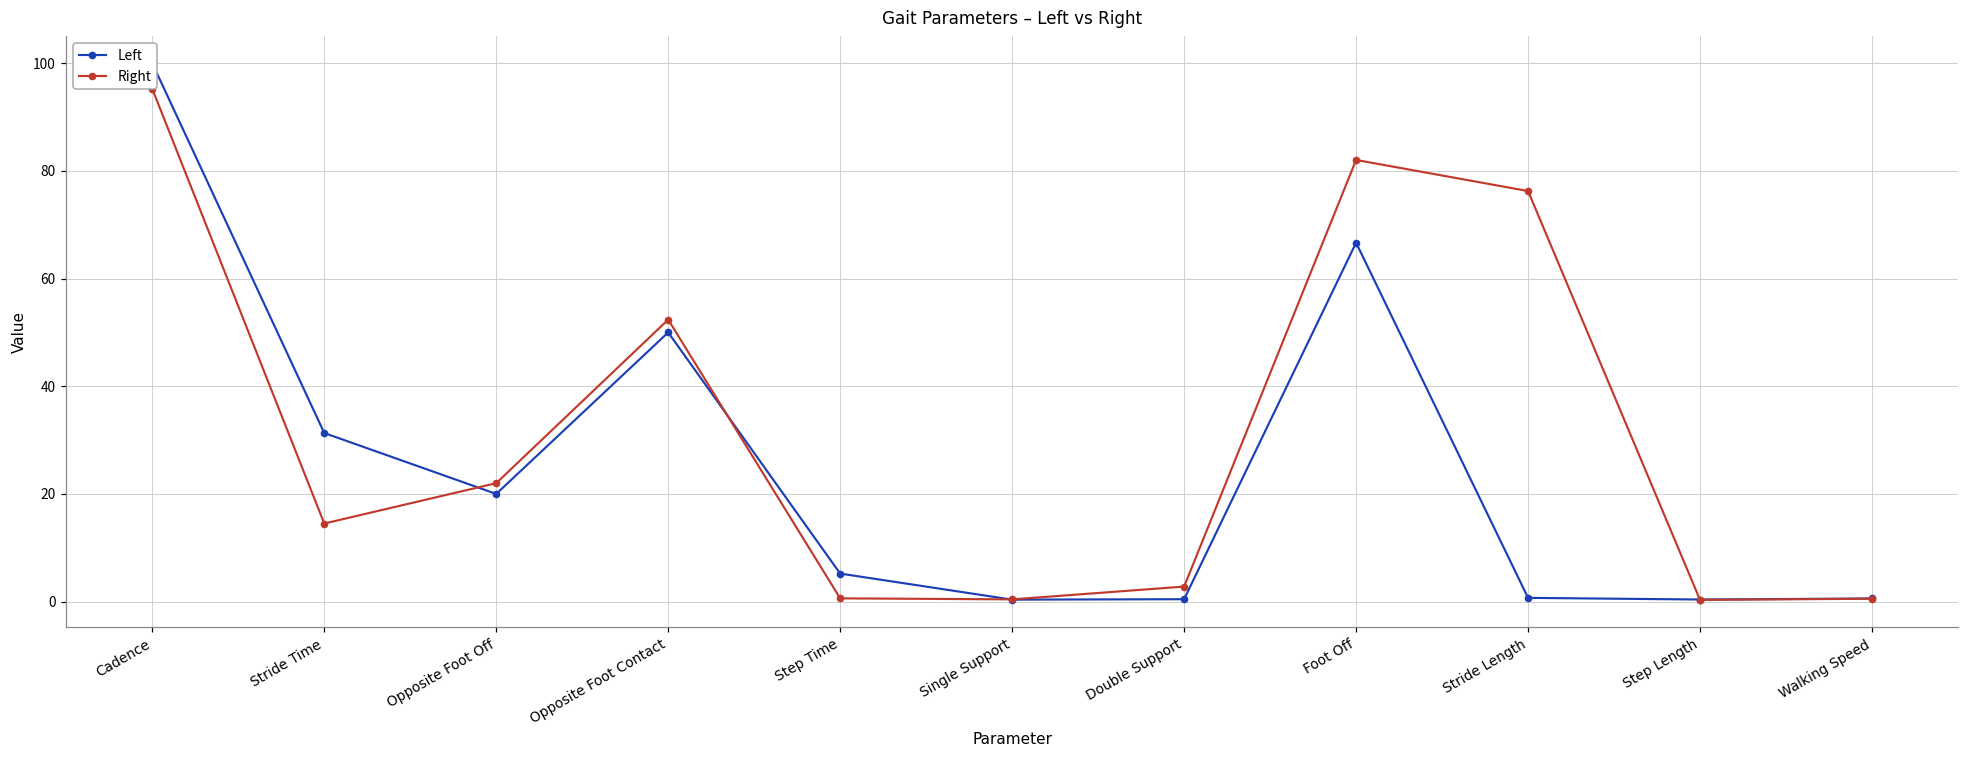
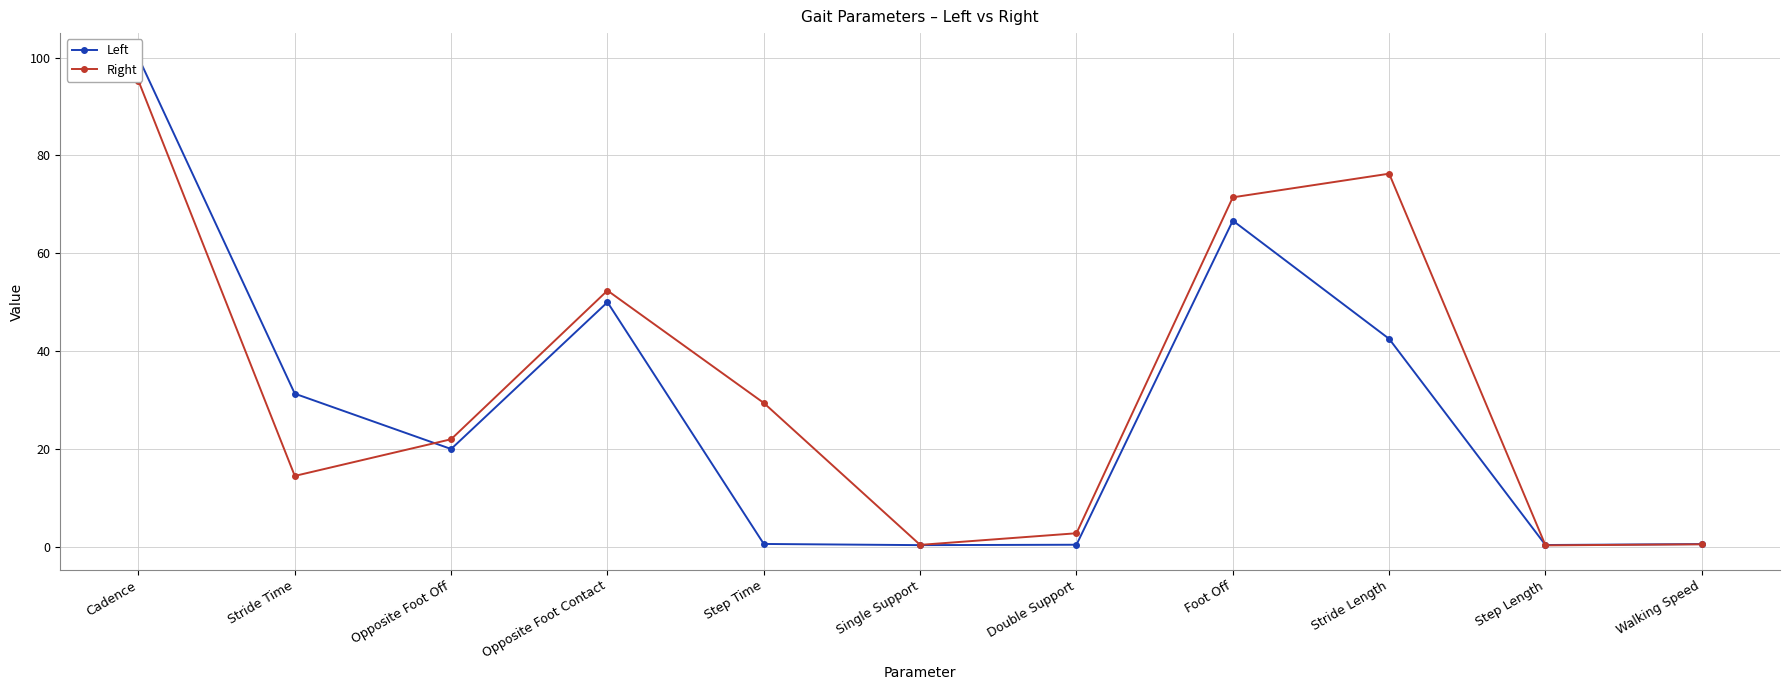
Left, Step Time: 5 -> 1
Right, Step Time: 1 -> 29
Right, Foot Off: 82 -> 71
Left, Stride Length: 1 -> 43
